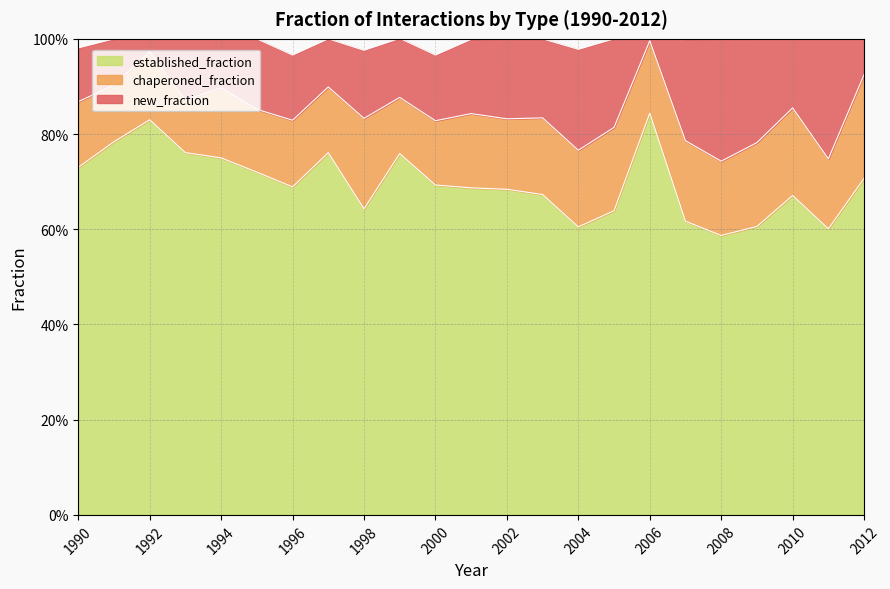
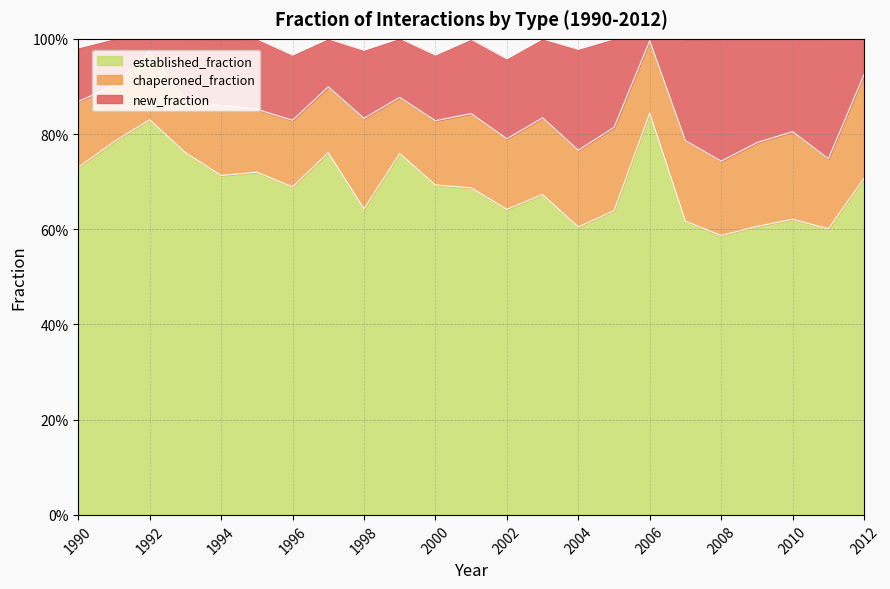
established_fraction, 1994: 75% -> 71%
established_fraction, 2002: 68% -> 64%
established_fraction, 2010: 67% -> 62%
